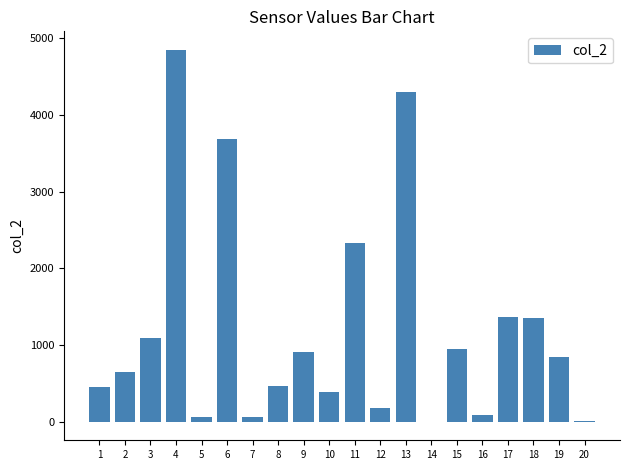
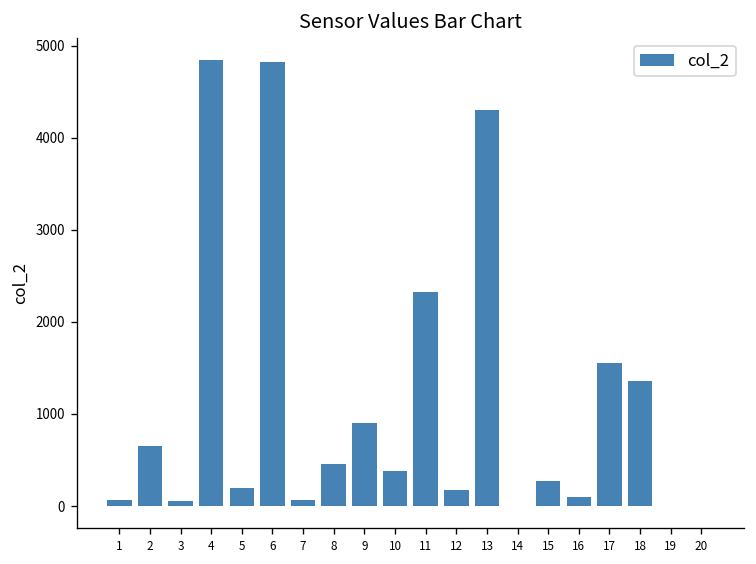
1: 500 -> 100
3: 1100 -> 100
5: 100 -> 200
6: 3700 -> 4800
15: 1000 -> 300
17: 1400 -> 1600
19: 800 -> 0
